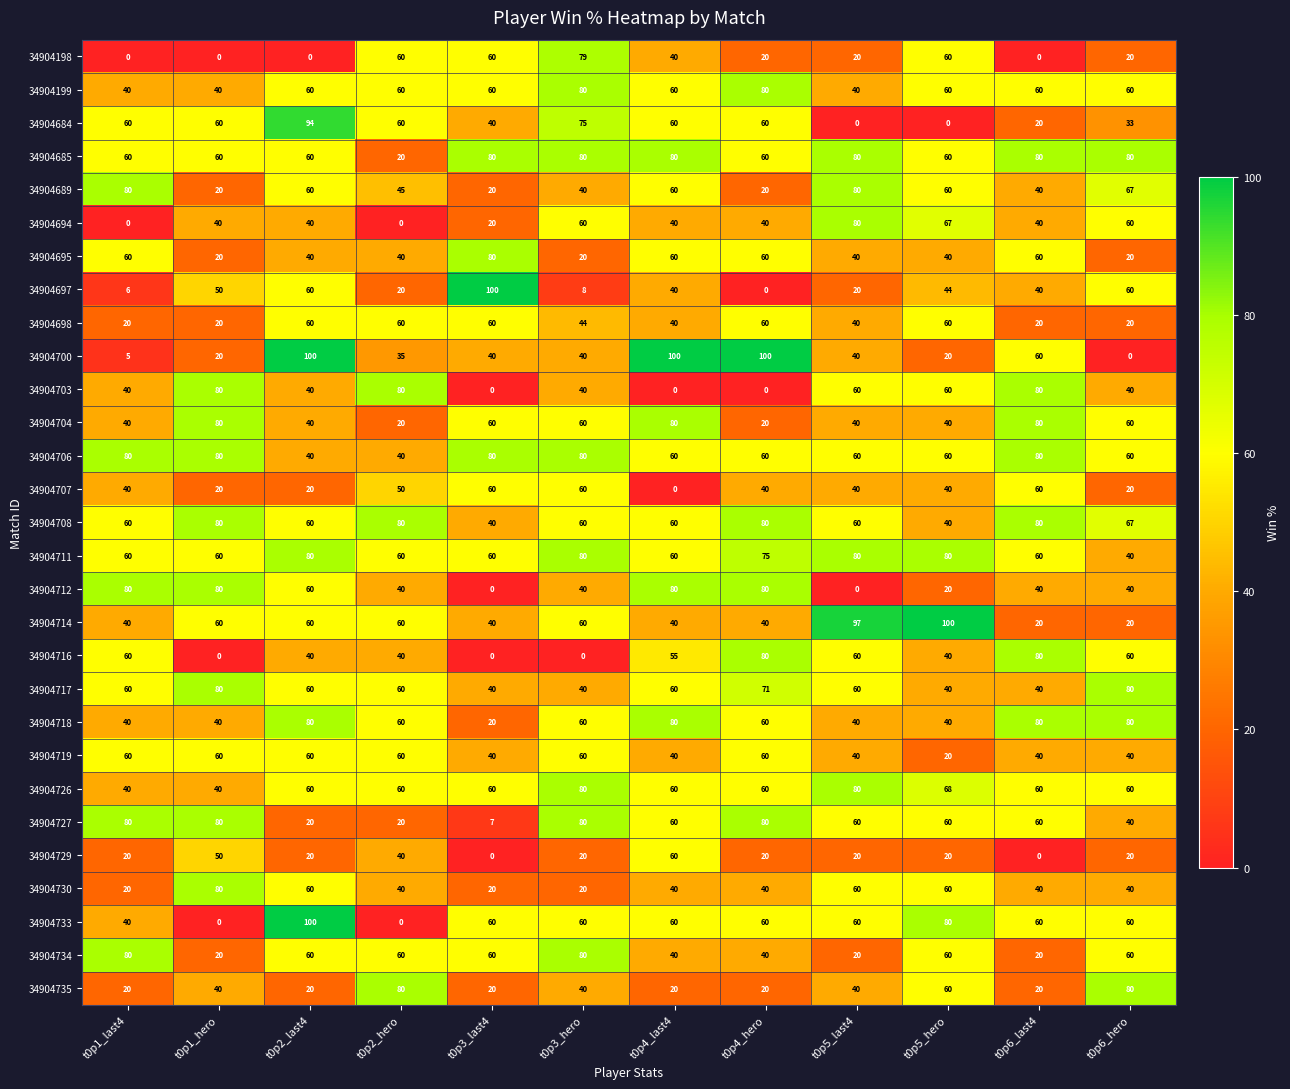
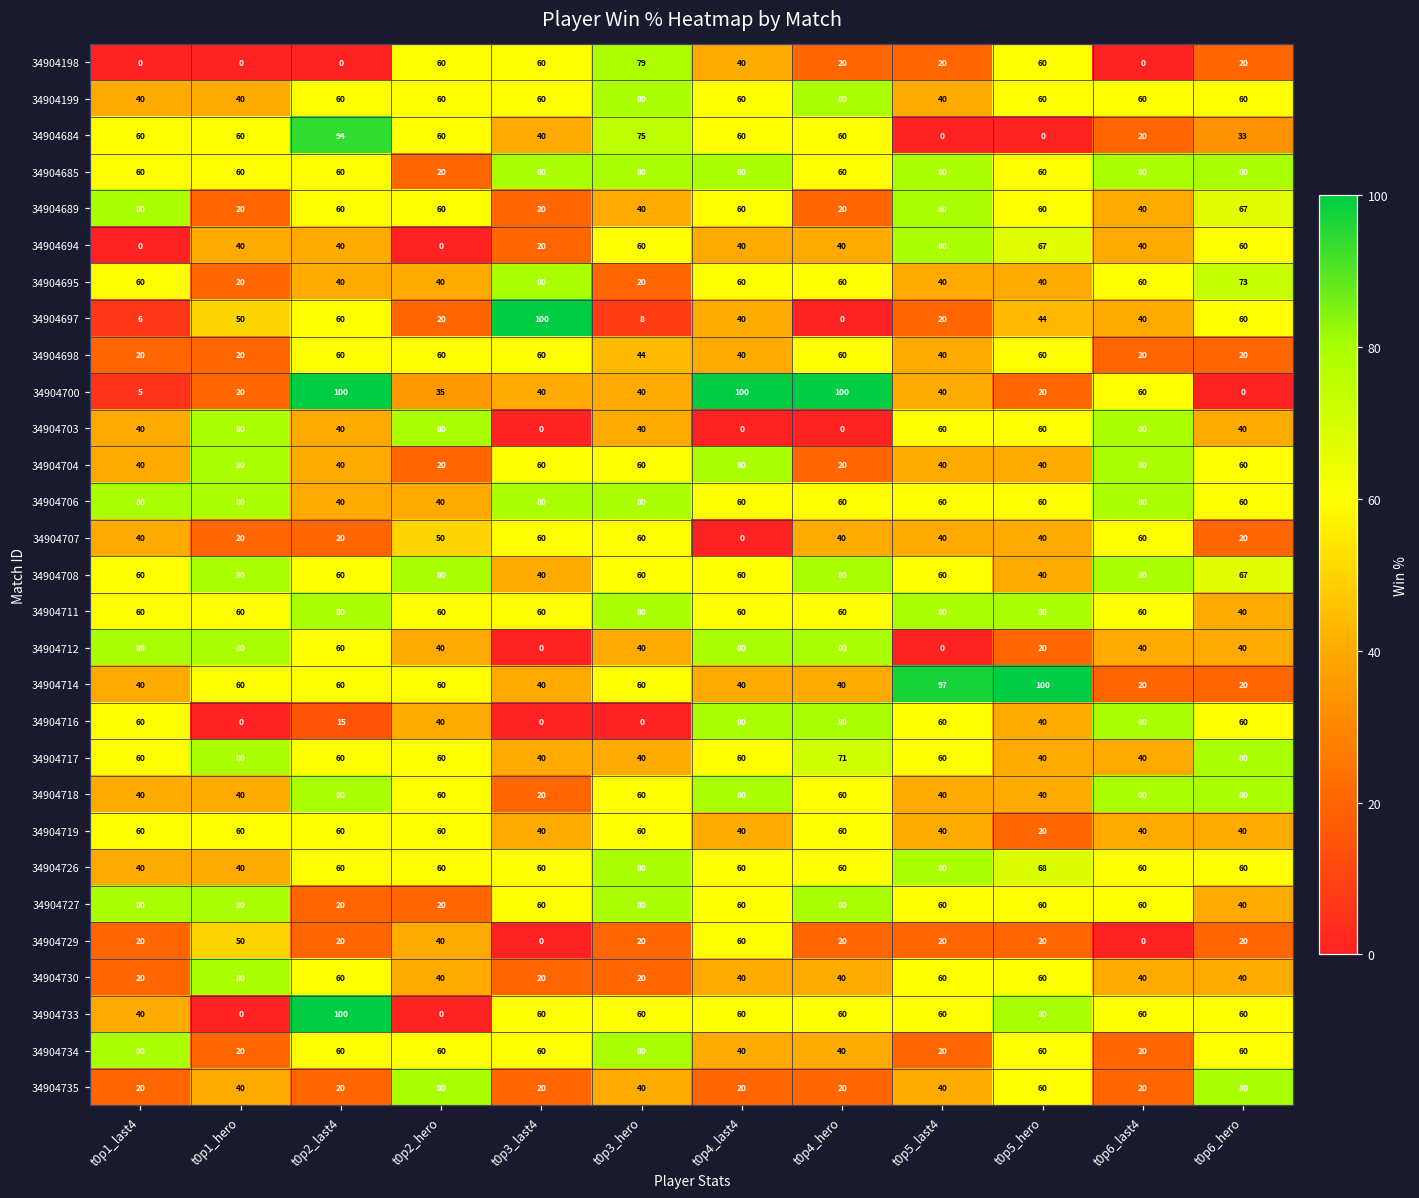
34904689, t0p2_hero: 45 -> 60
34904695, t0p6_hero: 20 -> 73
34904711, t0p4_hero: 75 -> 60
34904716, t0p2_last4: 40 -> 15
34904716, t0p4_last4: 55 -> 80
34904727, t0p3_last4: 7 -> 60
